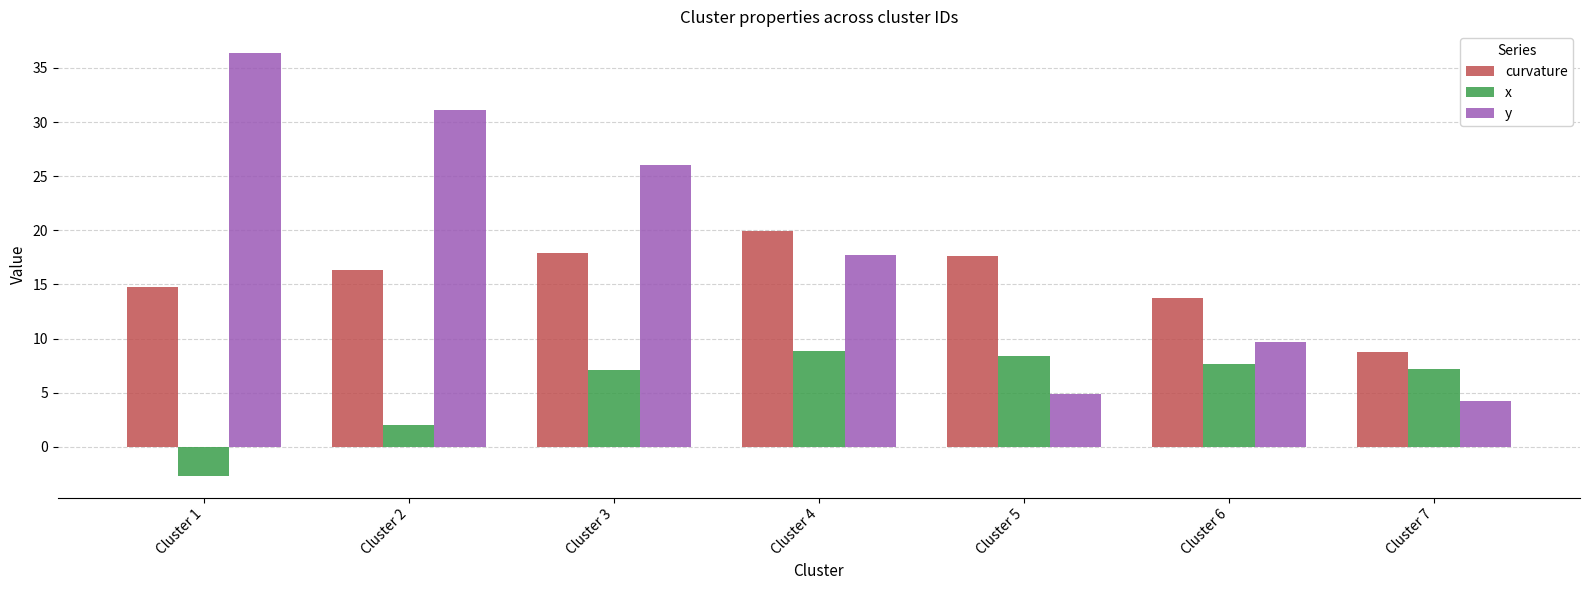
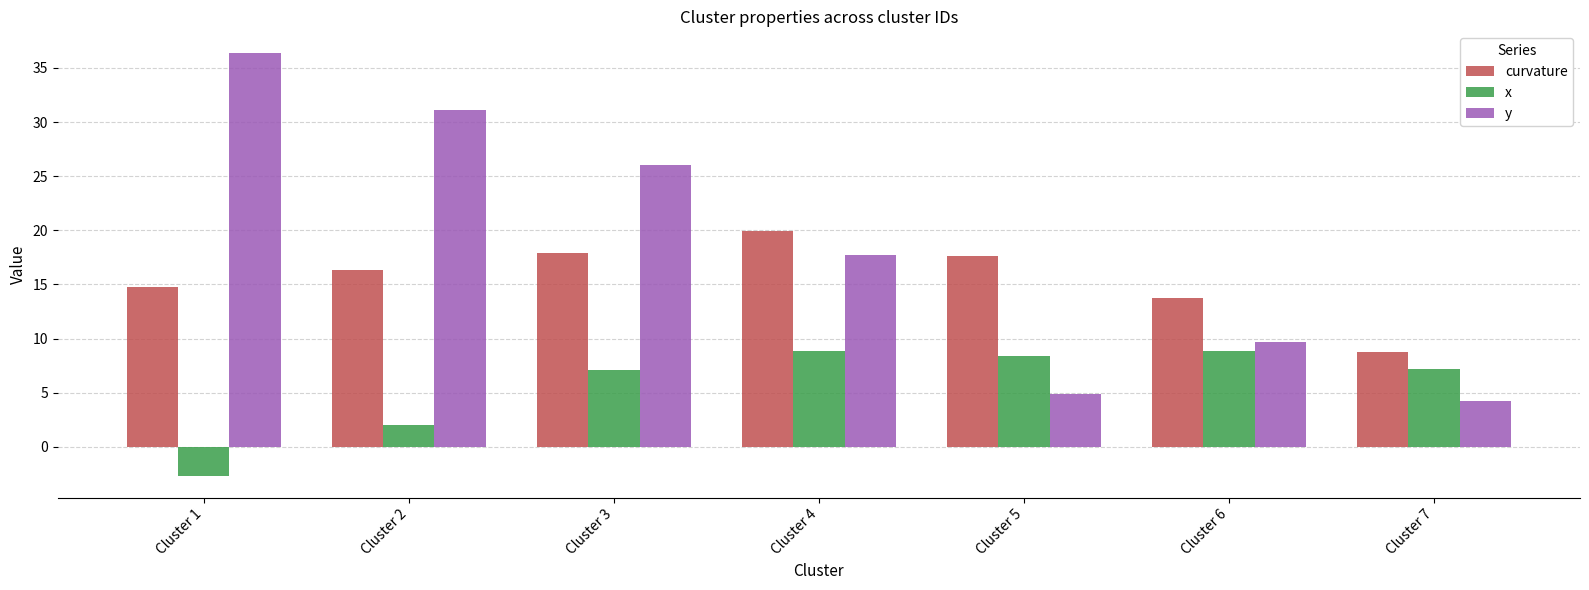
x, Cluster 6: 7.7 -> 8.8
